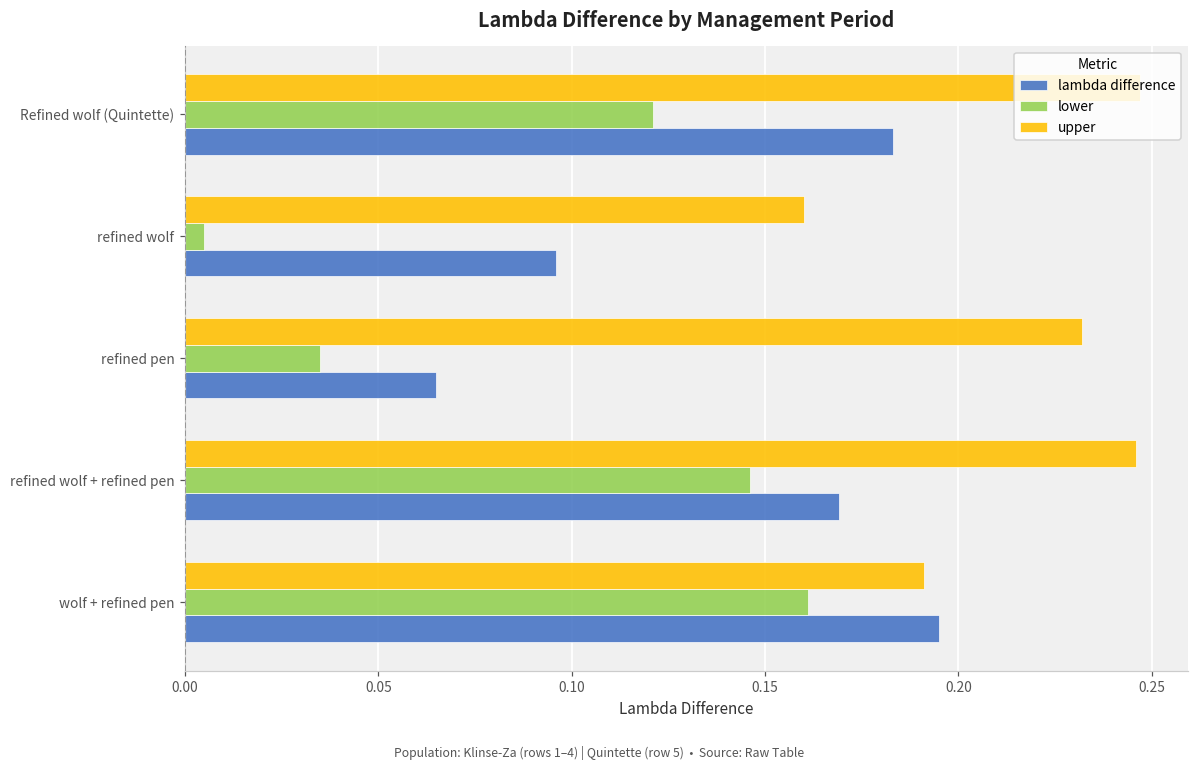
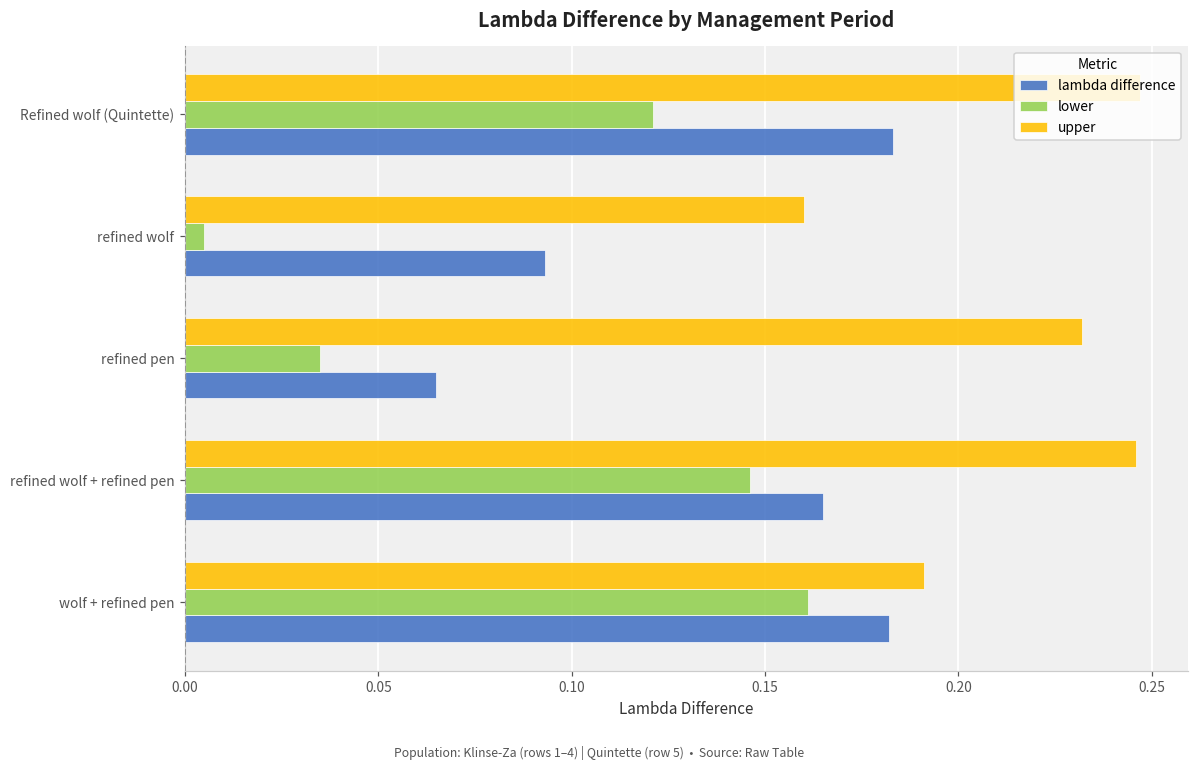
lambda difference, refined wolf: 0.096 -> 0.093
lambda difference, refined wolf + refined pen: 0.169 -> 0.165
lambda difference, wolf + refined pen: 0.195 -> 0.182
